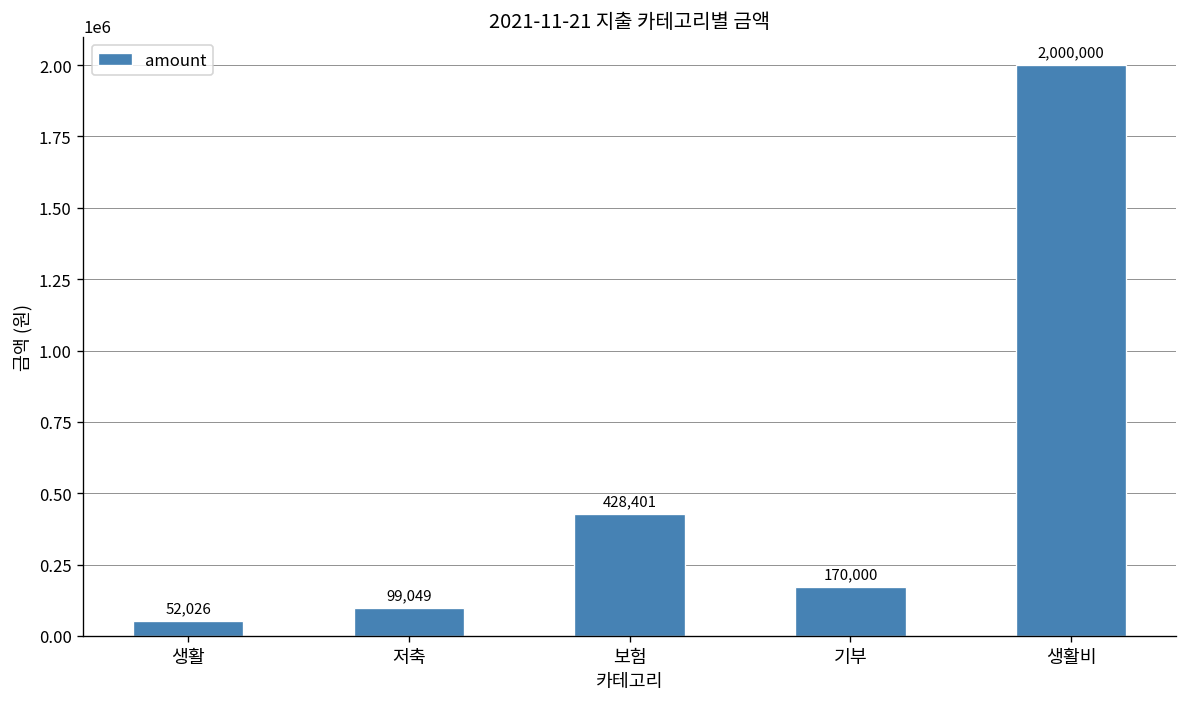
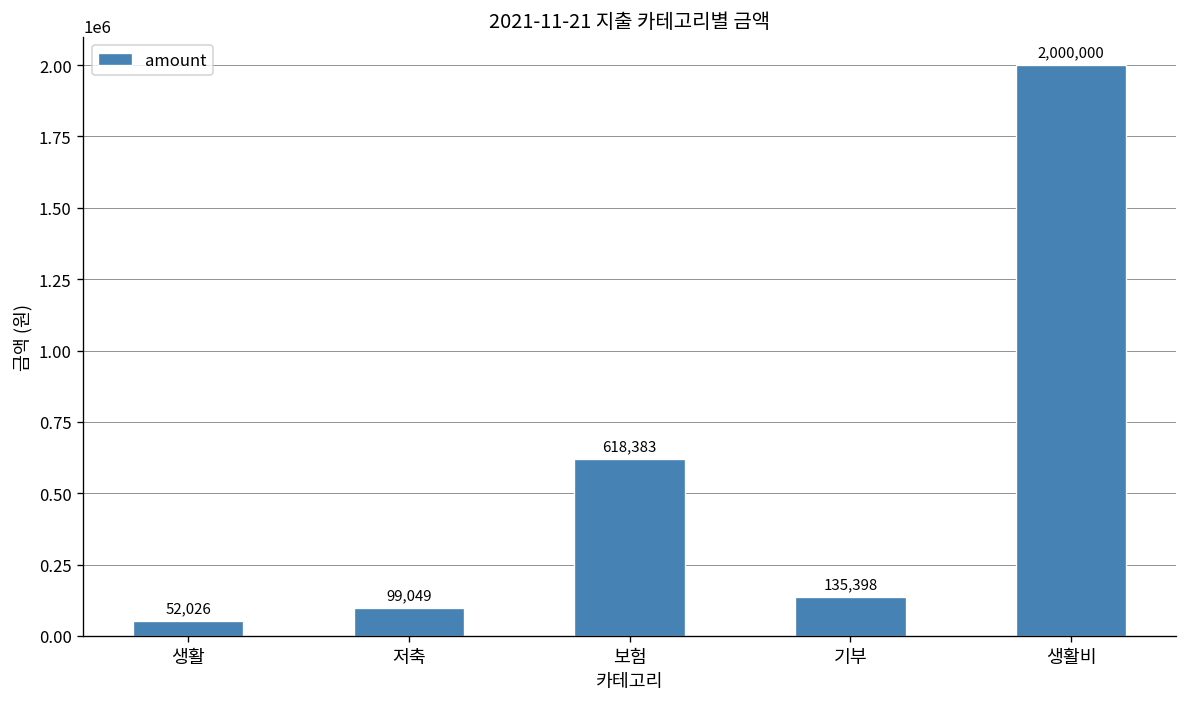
보험: 428,401 -> 618,383
기부: 170,000 -> 135,398
